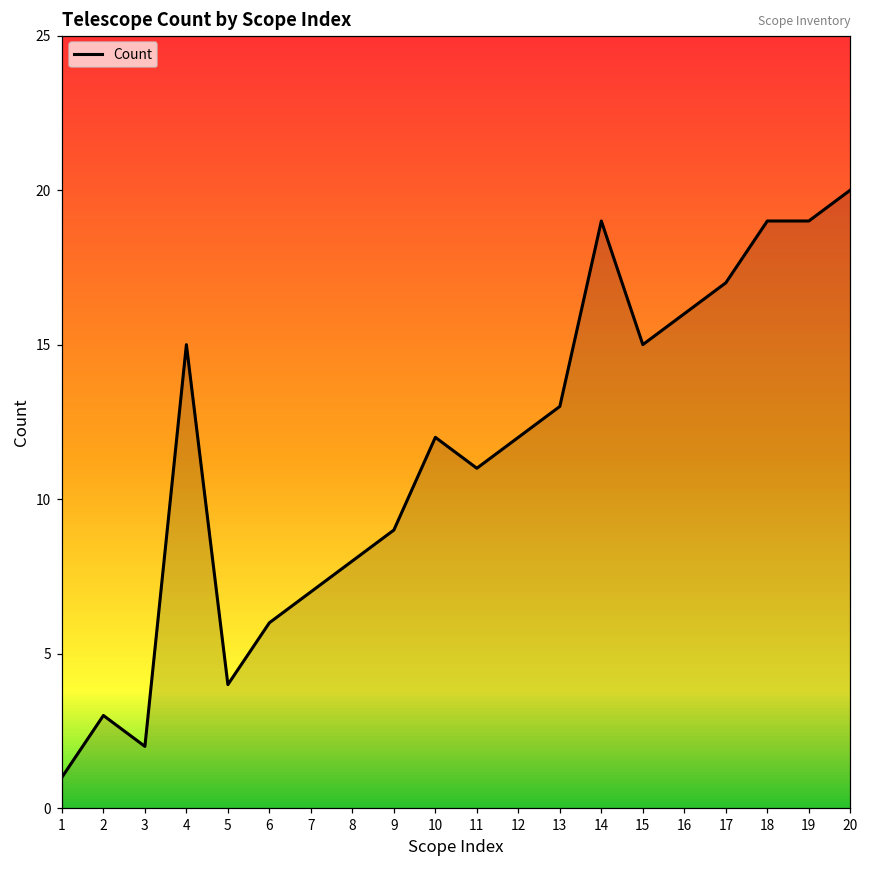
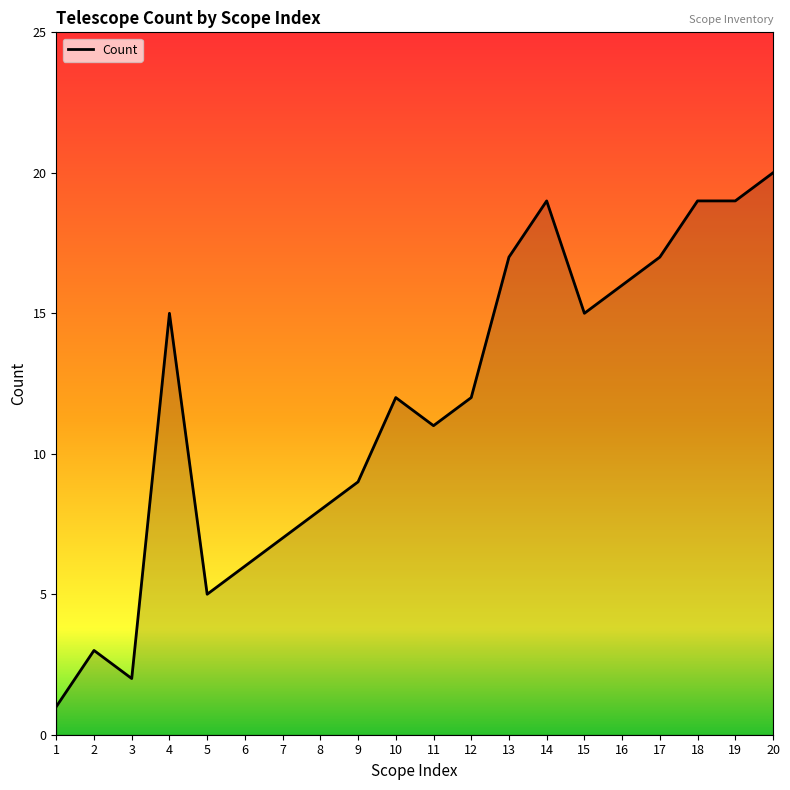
5: 4 -> 5
13: 13 -> 17
